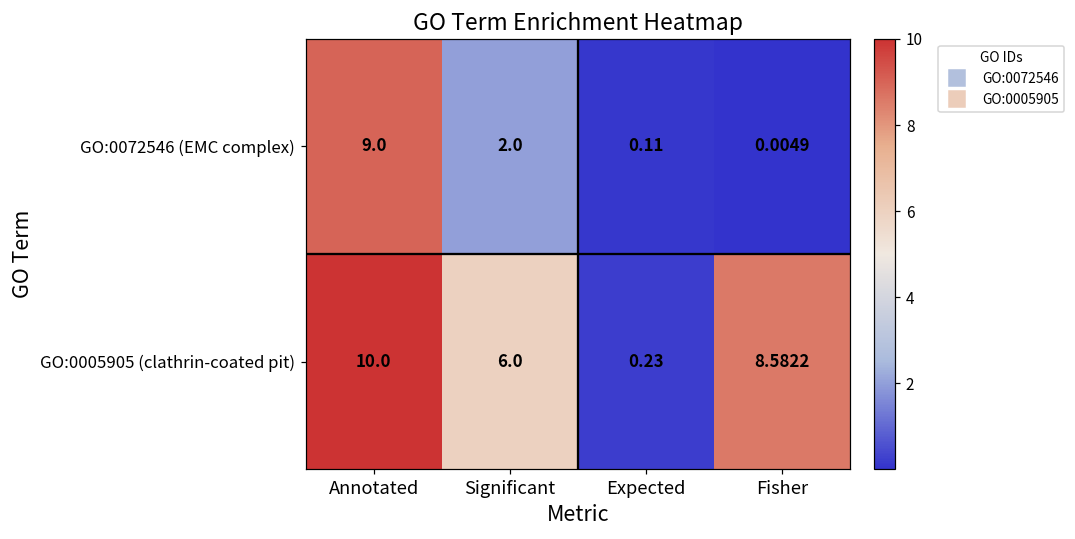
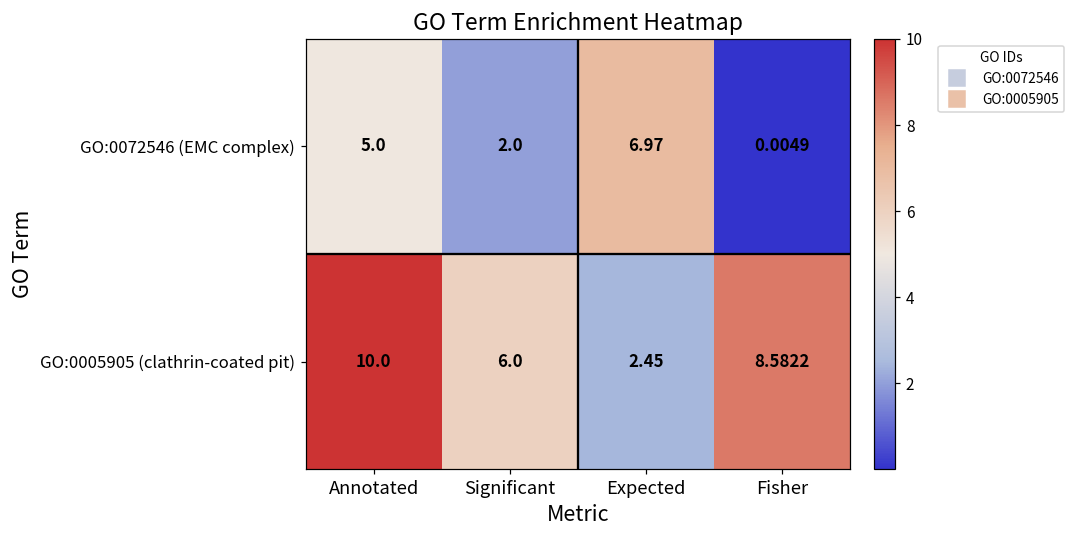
GO:0072546 (EMC complex), Annotated: 9.0 -> 5.0
GO:0072546 (EMC complex), Expected: 0.11 -> 6.97
GO:0005905 (clathrin-coated pit), Expected: 0.23 -> 2.45
